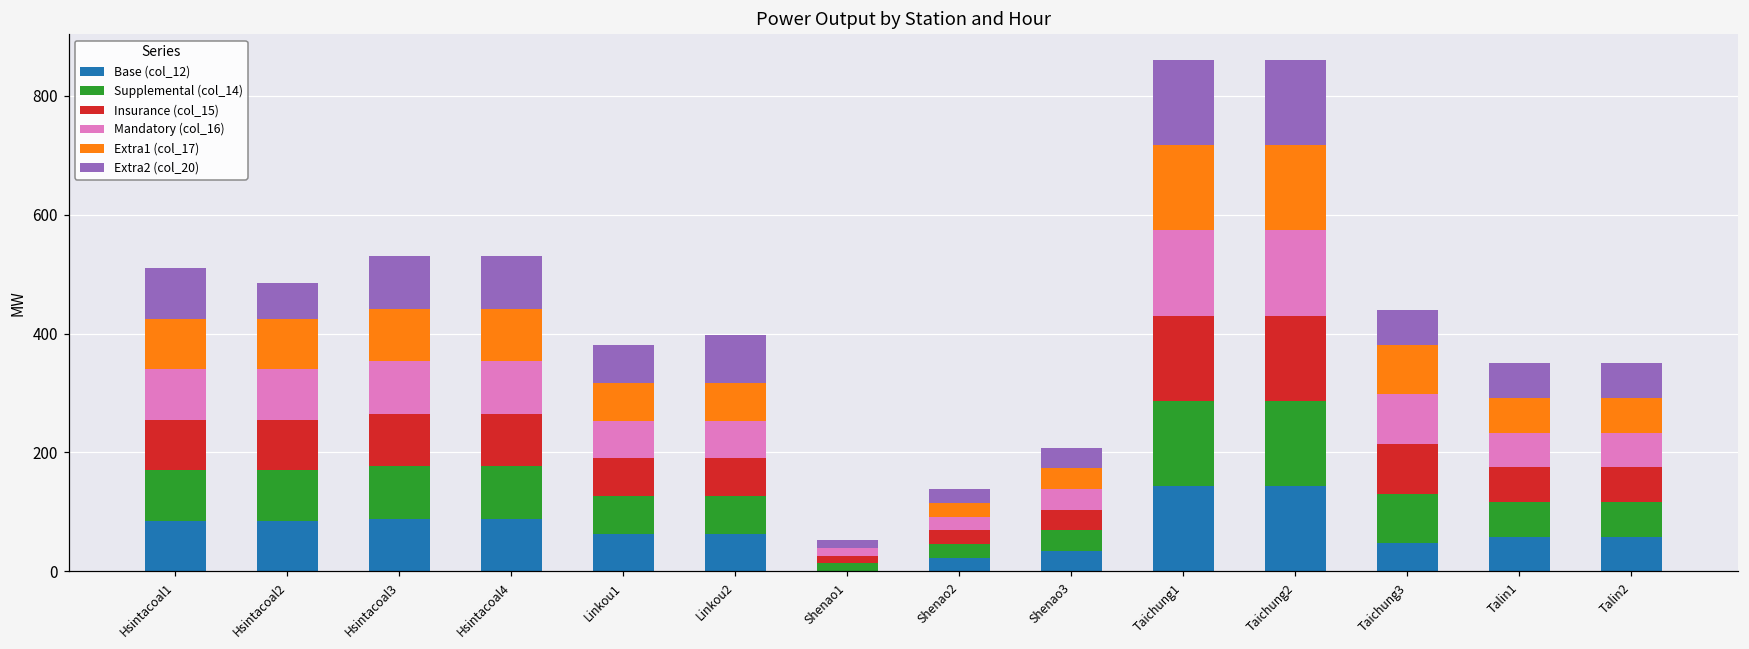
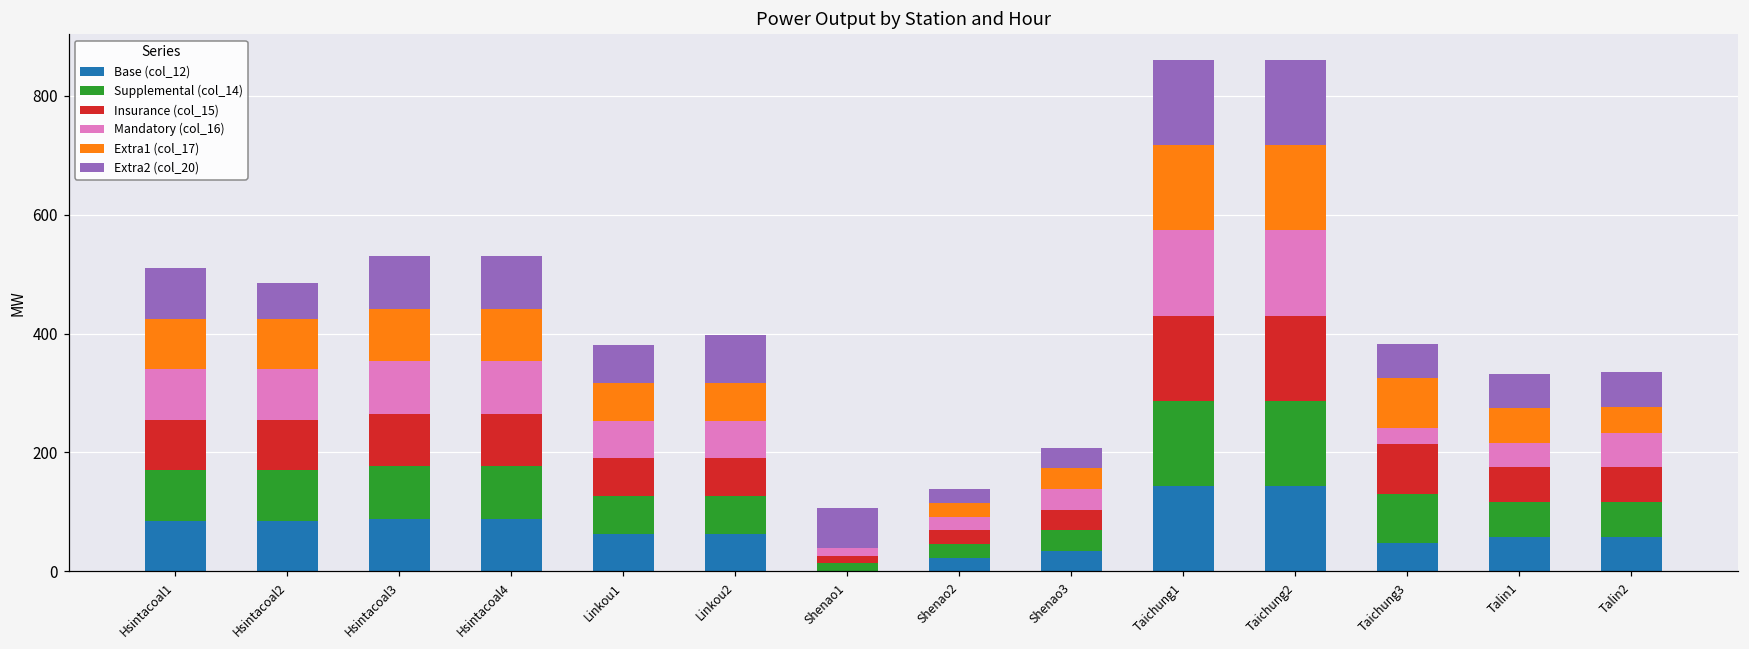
Extra2 (col_20), Shenao1: 10 -> 70
Mandatory (col_16), Taichung3: 80 -> 30
Mandatory (col_16), Talin1: 60 -> 40
Extra1 (col_17), Talin2: 60 -> 40
